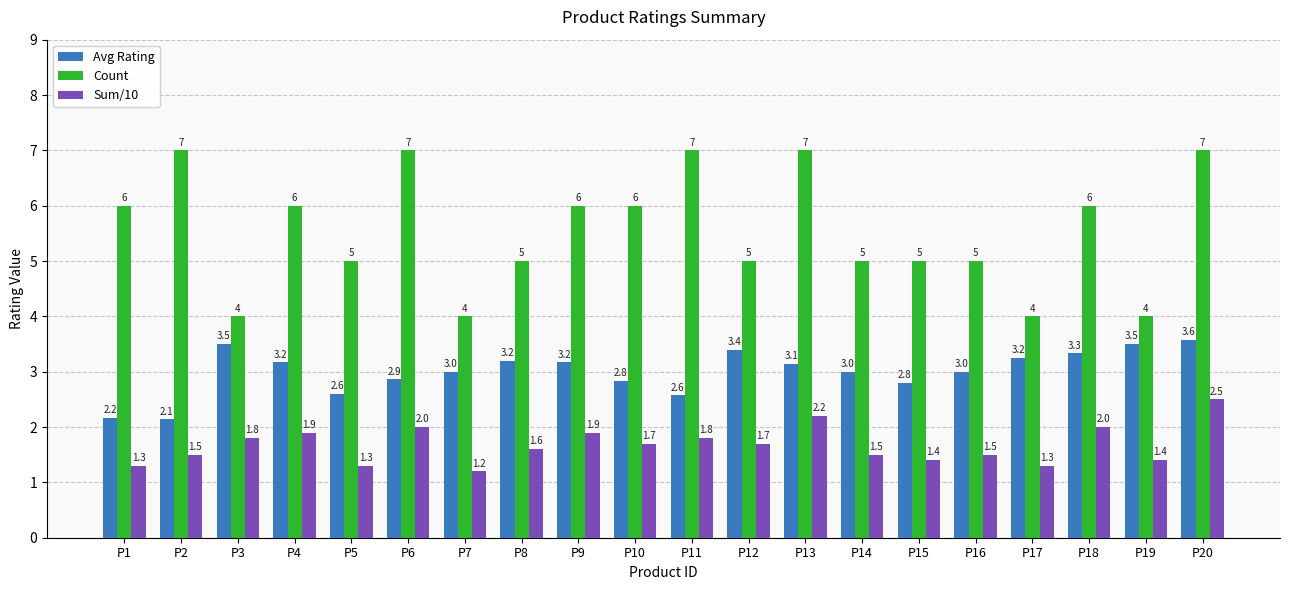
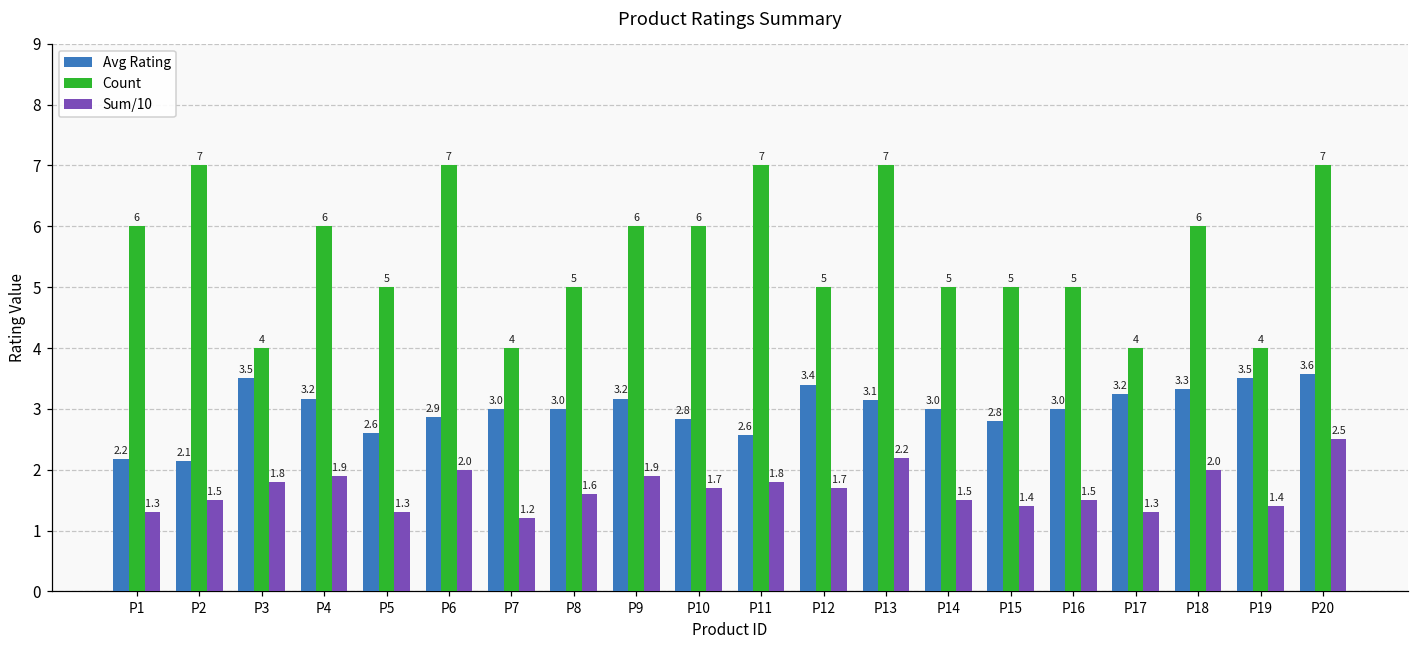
Avg Rating, P8: 3.2 -> 3.0
